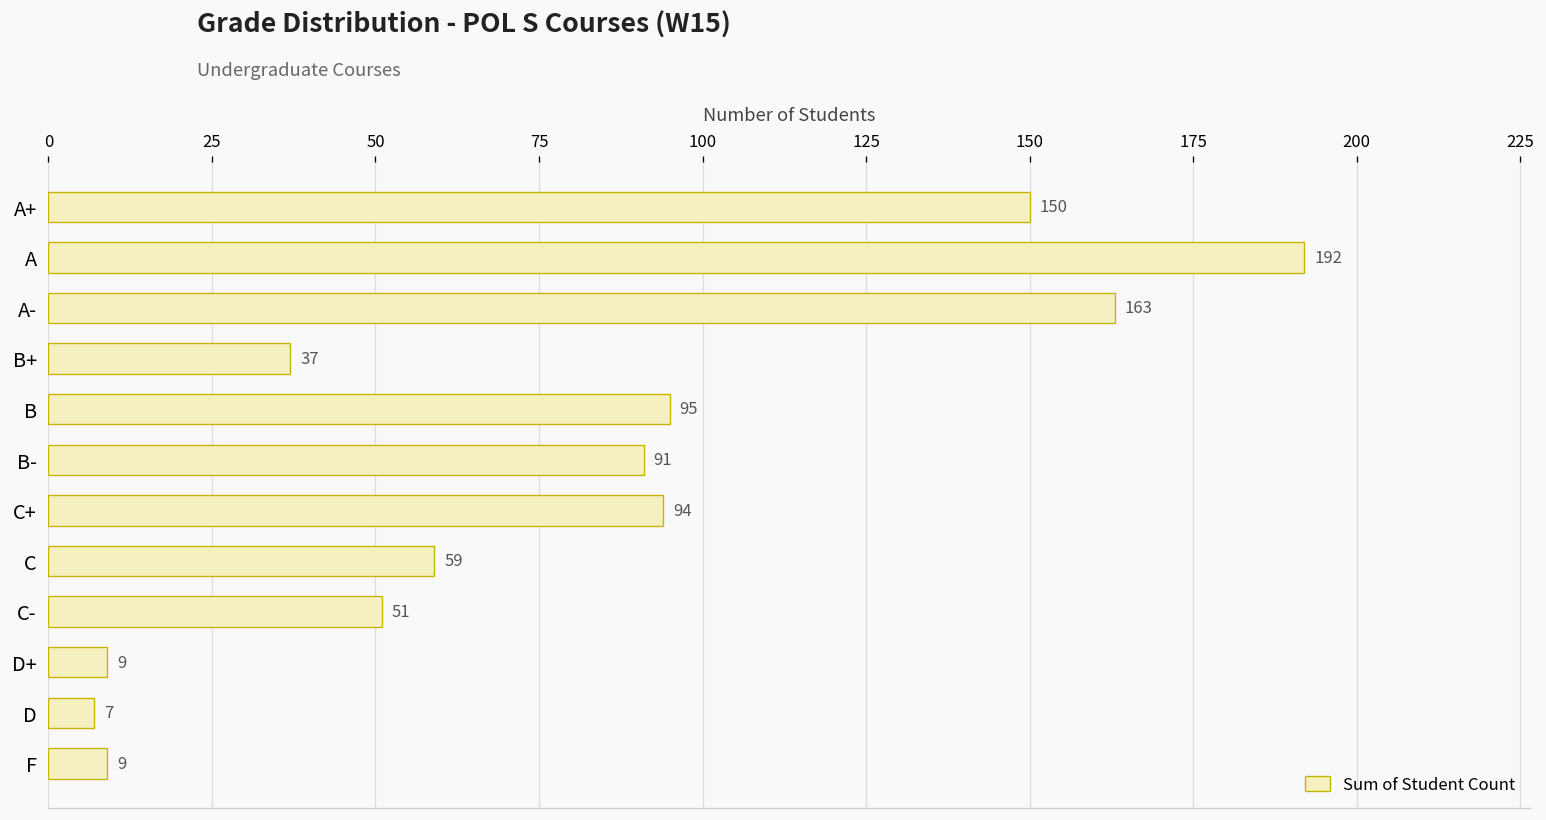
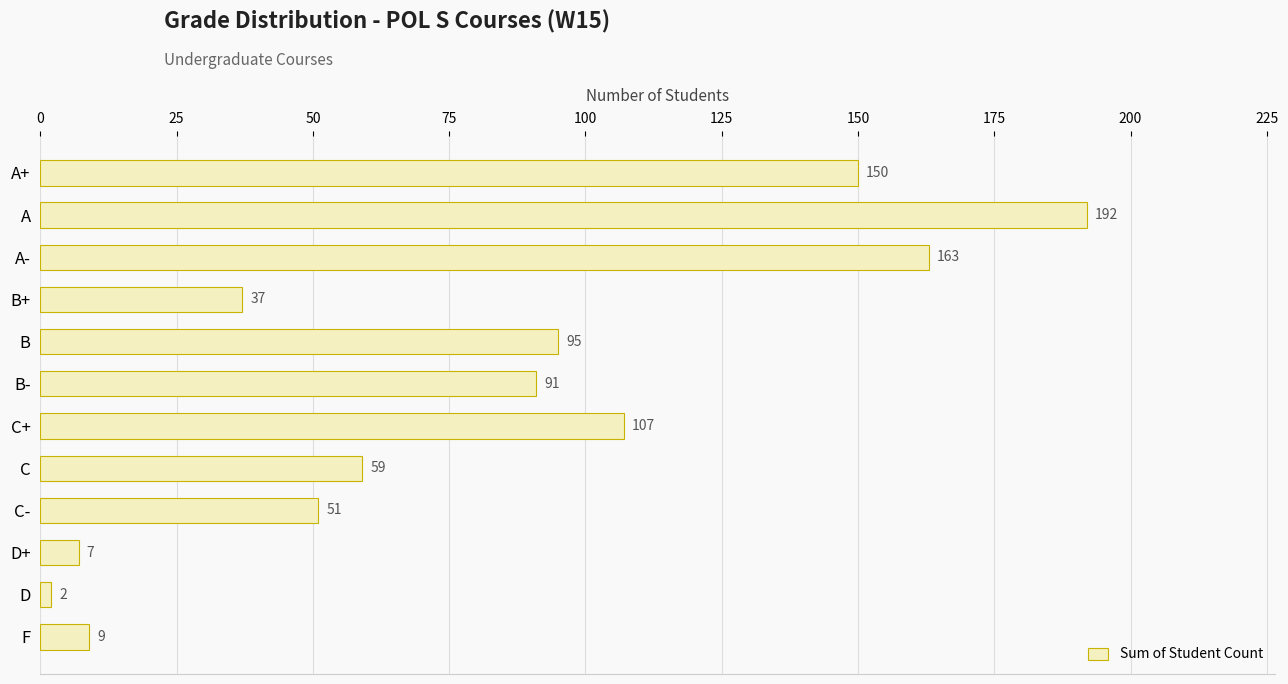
C+: 94 -> 107
D+: 9 -> 7
D: 7 -> 2
